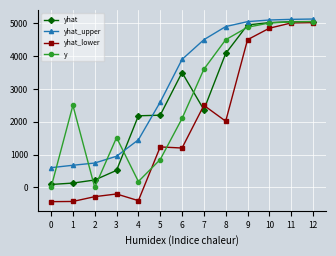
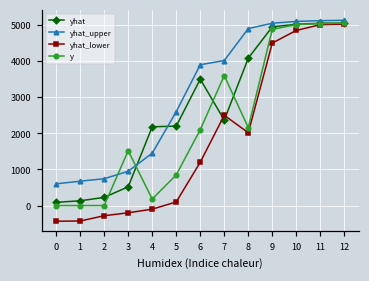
y, 1: 2500 -> 0
yhat_lower, 4: -400 -> -100
yhat_lower, 5: 1200 -> 100
yhat_upper, 7: 4500 -> 4000
y, 8: 4500 -> 2200
